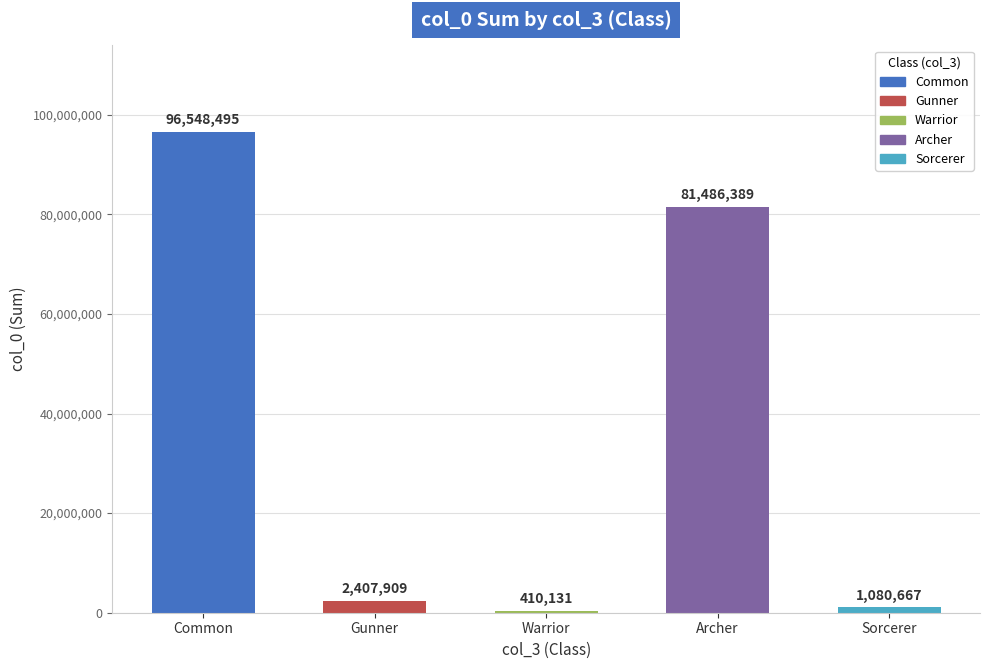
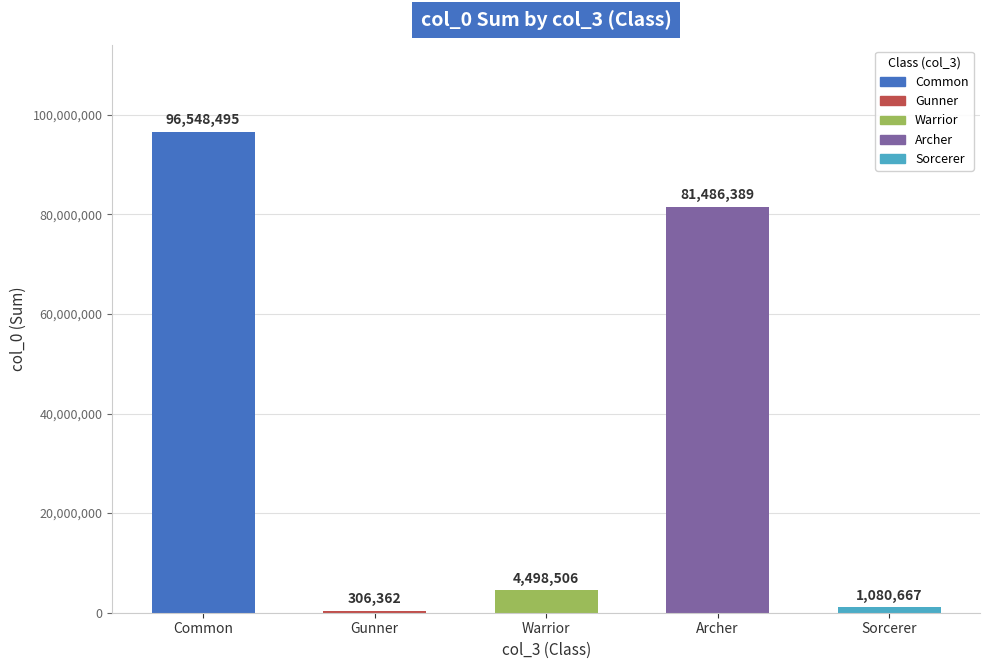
Gunner: 2,407,909 -> 306,362
Warrior: 410,131 -> 4,498,506
